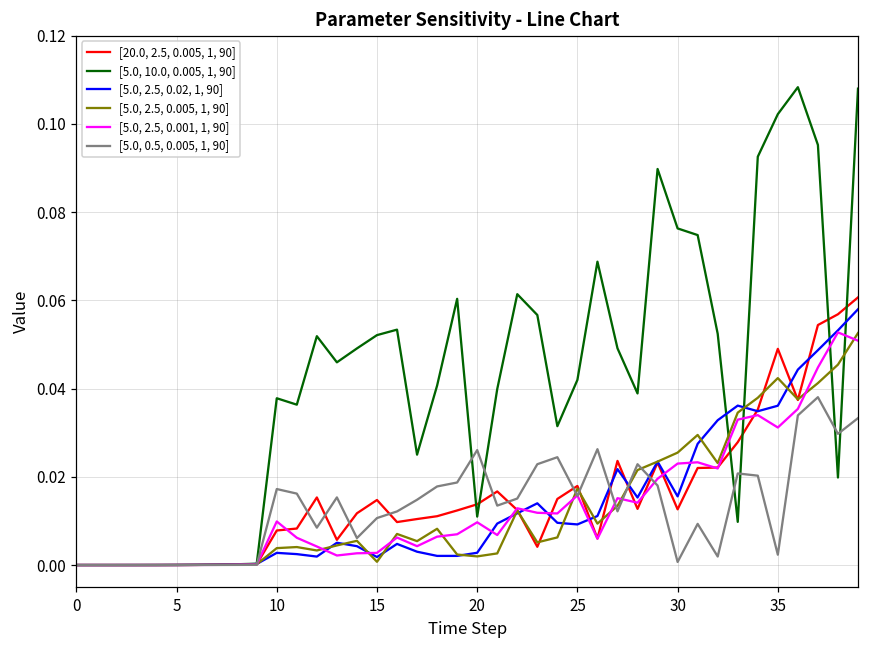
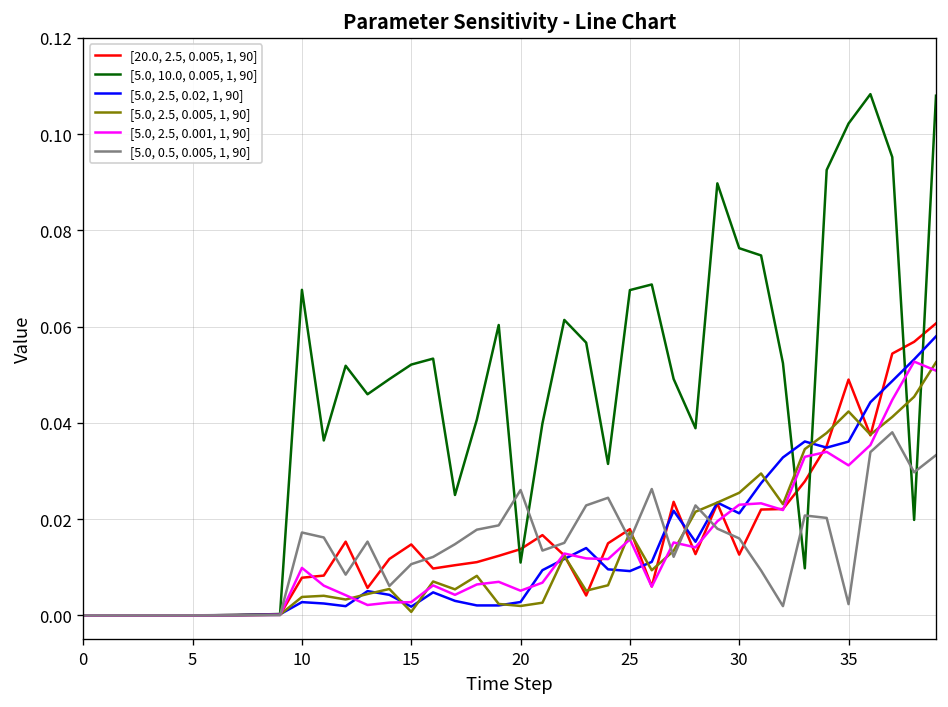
[5.0, 10.0, 0.005, 1, 90], 10: 0.038 -> 0.068
[5.0, 2.5, 0.001, 1, 90], 20: 0.010 -> 0.005
[5.0, 10.0, 0.005, 1, 90], 25: 0.042 -> 0.068
[5.0, 2.5, 0.02, 1, 90], 30: 0.016 -> 0.021
[5.0, 0.5, 0.005, 1, 90], 30: 0.001 -> 0.016
